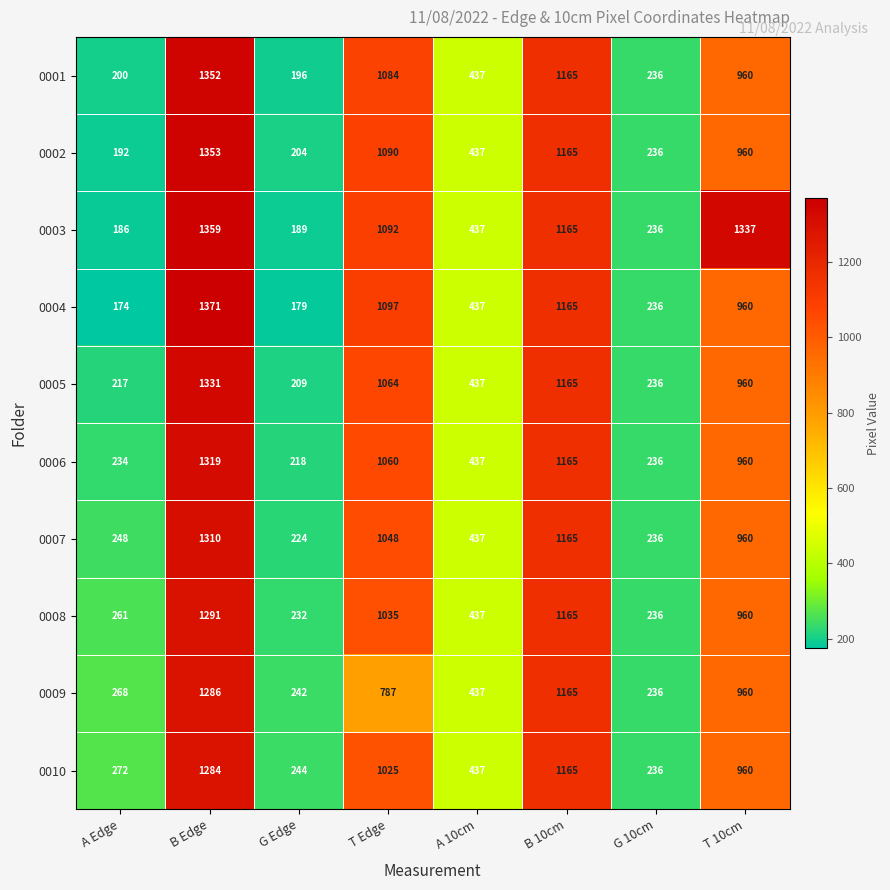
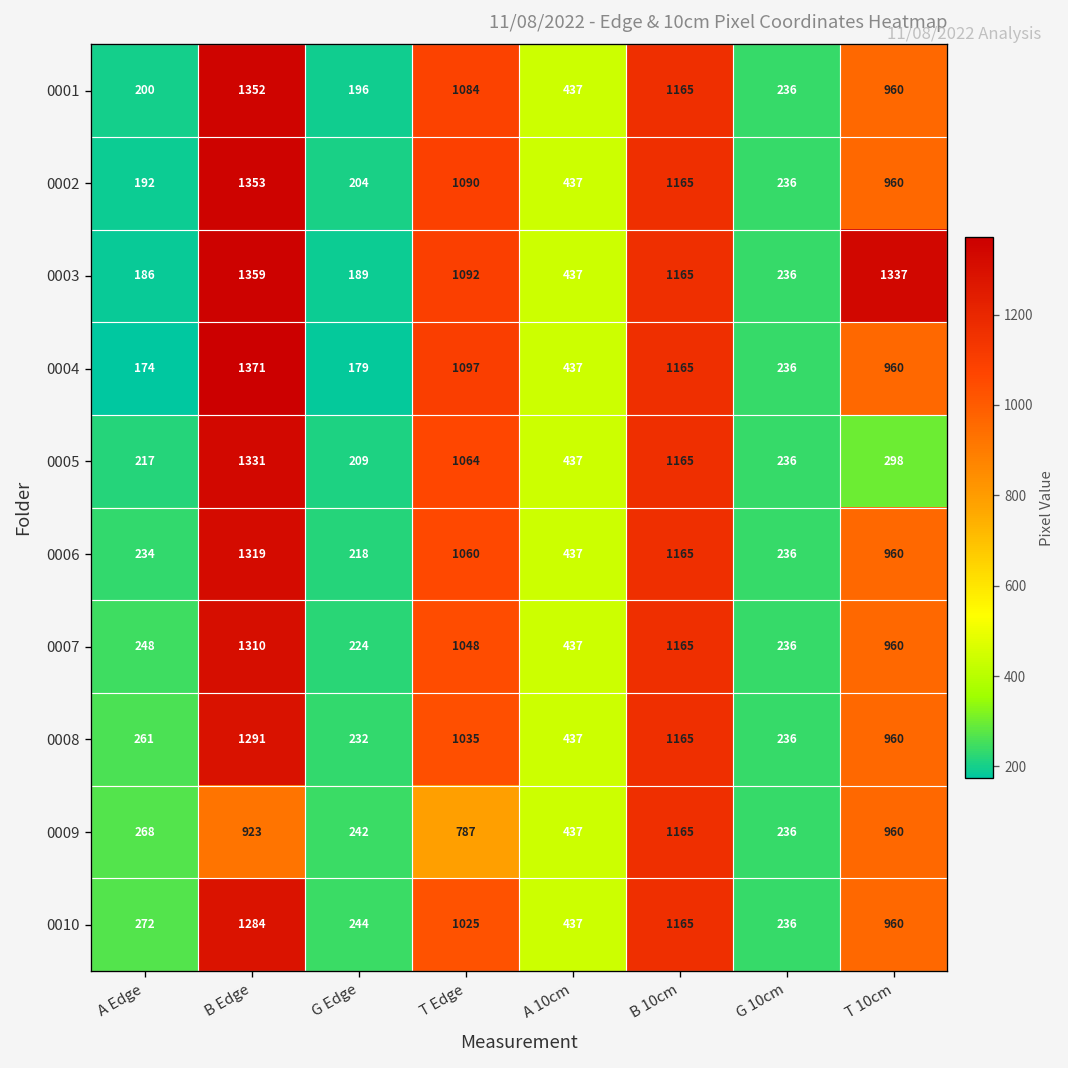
0005, T 10cm: 960 -> 298
0009, B Edge: 1286 -> 923
